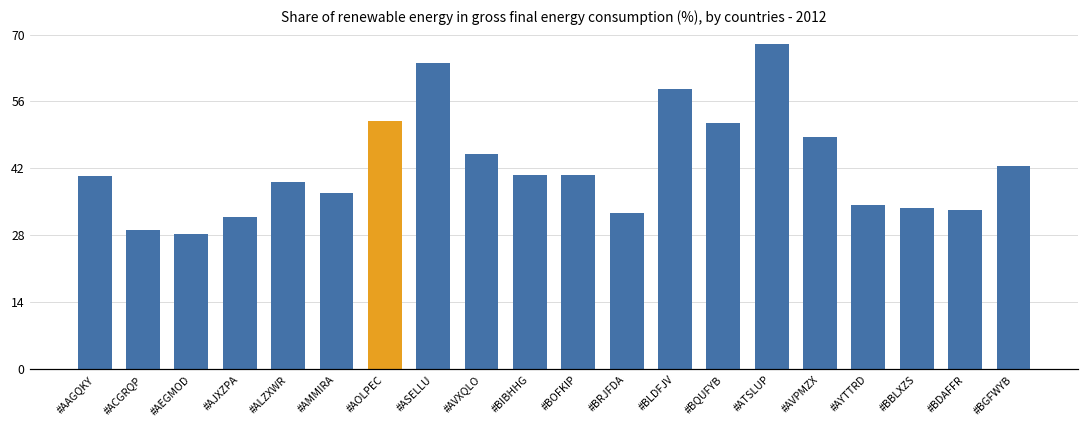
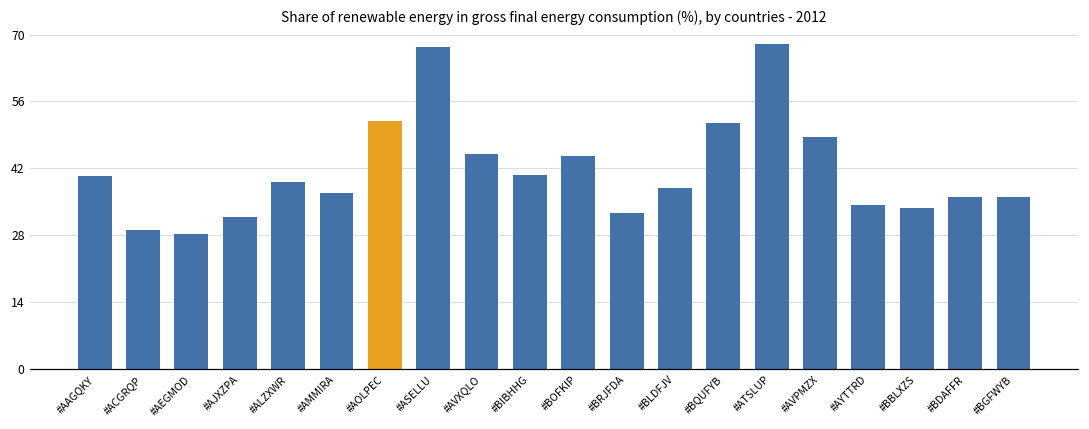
#ASELLU: 64 -> 67
#BOFKIP: 41 -> 45
#BLDFJV: 59 -> 38
#BDAFFR: 33 -> 36
#BGFWYB: 43 -> 36
